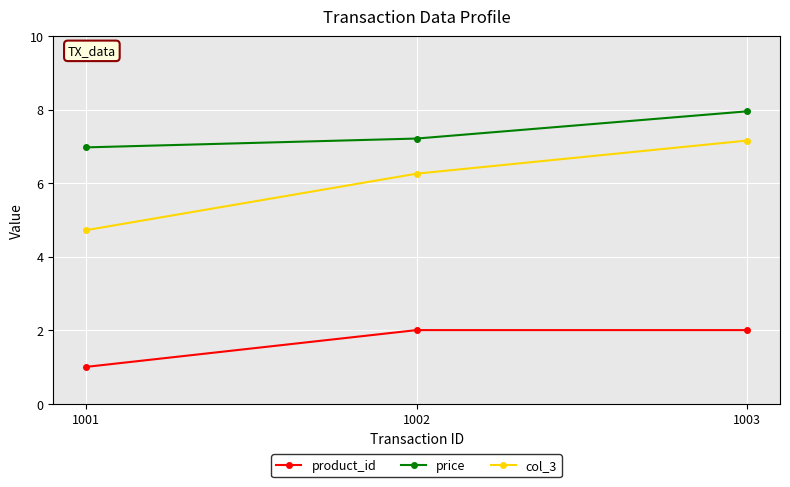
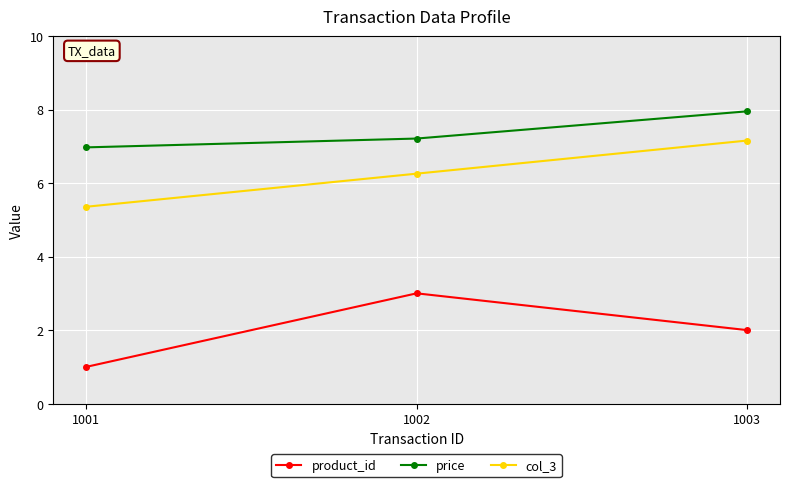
col_3, 1001: 4.7 -> 5.4
product_id, 1002: 2 -> 3
